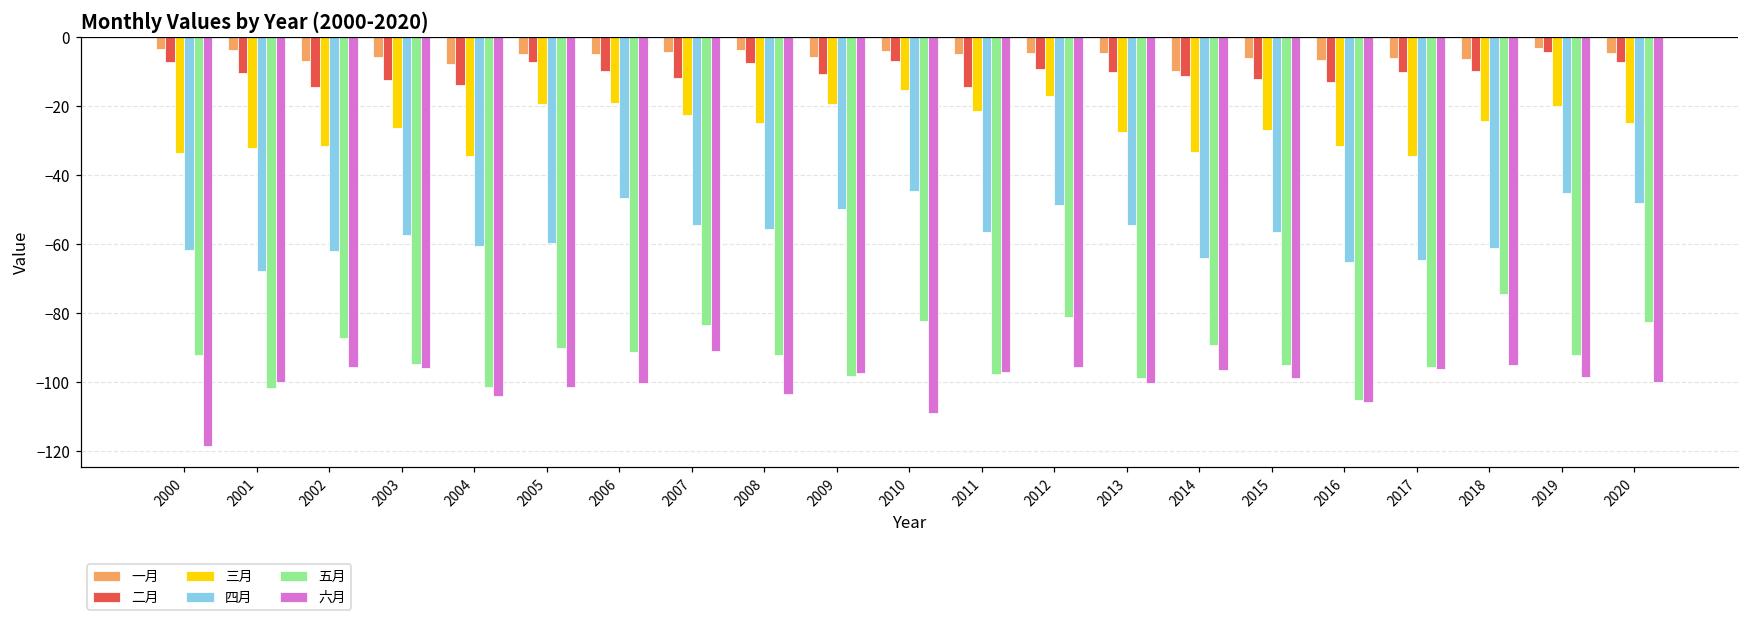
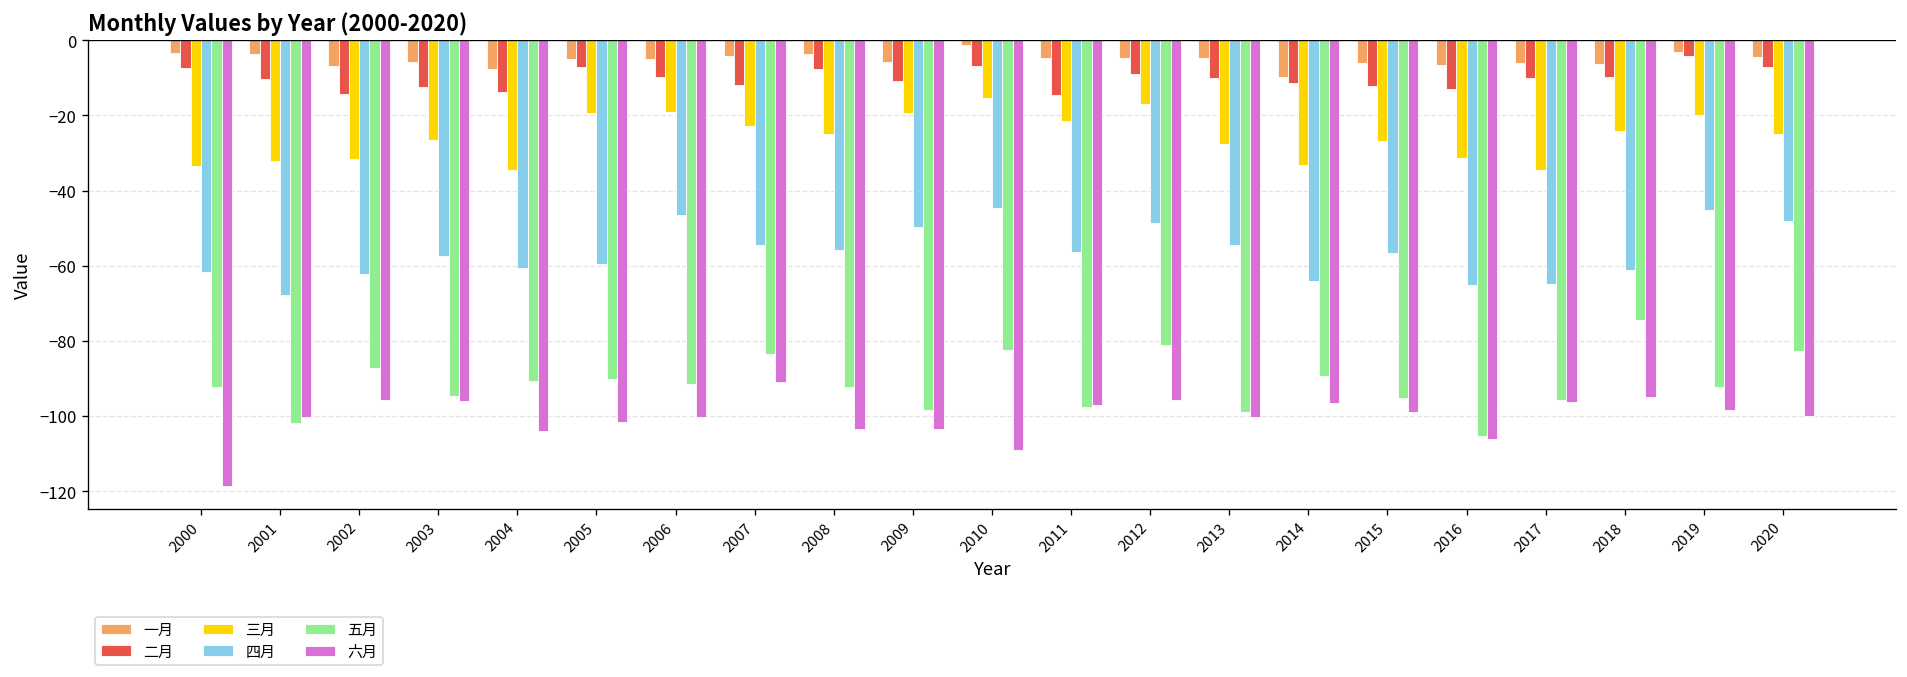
五月, 2004: -101 -> -91
六月, 2009: -98 -> -103
一月, 2010: -4 -> -1
